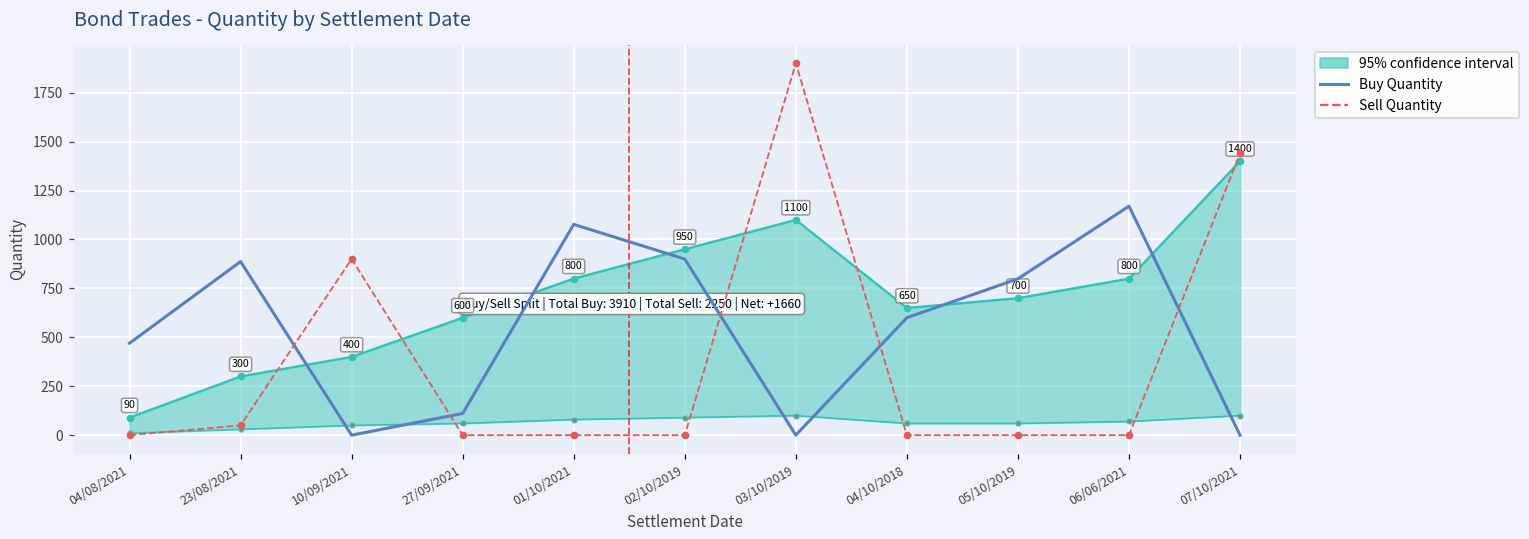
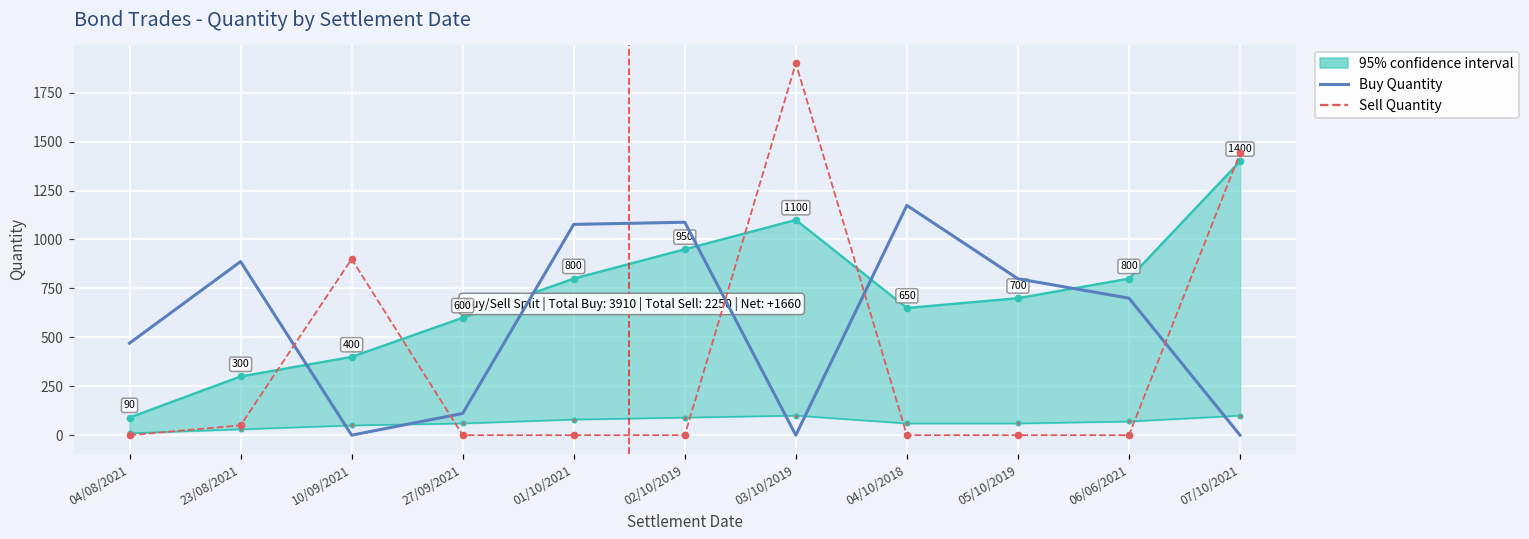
Buy Quantity, 02/10/2019: 900 -> 1090
Buy Quantity, 04/10/2018: 600 -> 1170
Buy Quantity, 06/06/2021: 1170 -> 700
